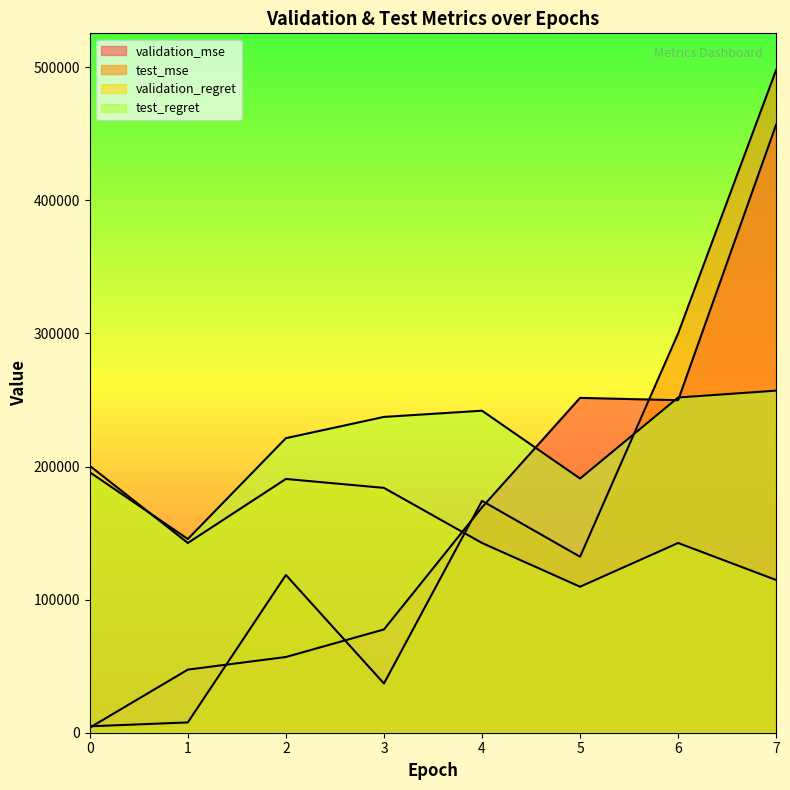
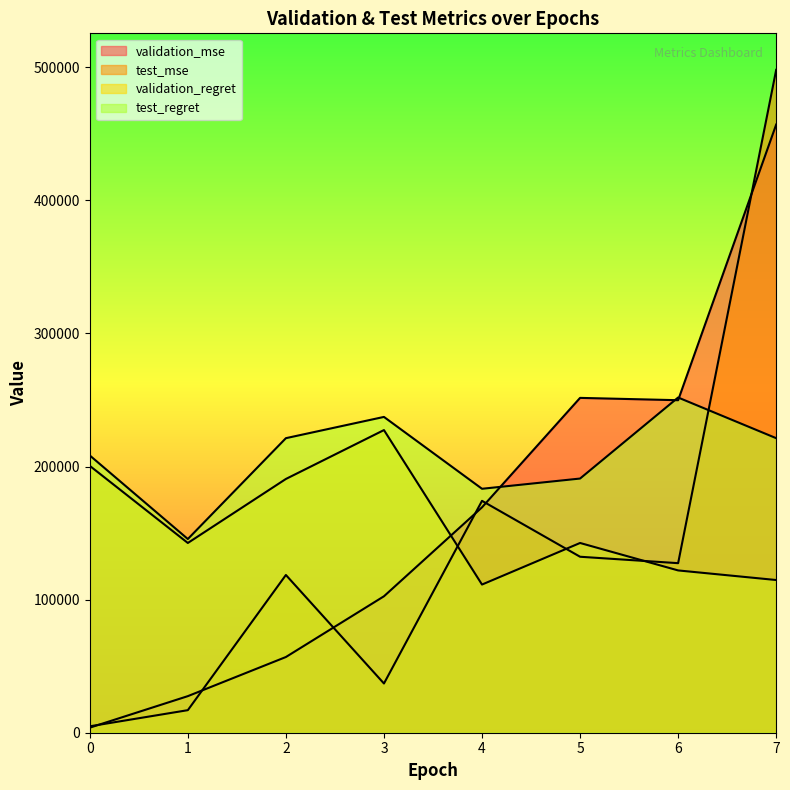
test_regret, 0: 196000 -> 208000
validation_mse, 1: 47000 -> 27000
test_mse, 1: 8000 -> 17000
validation_mse, 3: 78000 -> 103000
validation_regret, 3: 184000 -> 227000
validation_regret, 4: 143000 -> 111000
test_regret, 4: 242000 -> 183000
validation_regret, 5: 110000 -> 143000
test_mse, 6: 300000 -> 127000
validation_regret, 6: 143000 -> 122000
test_regret, 7: 257000 -> 221000
